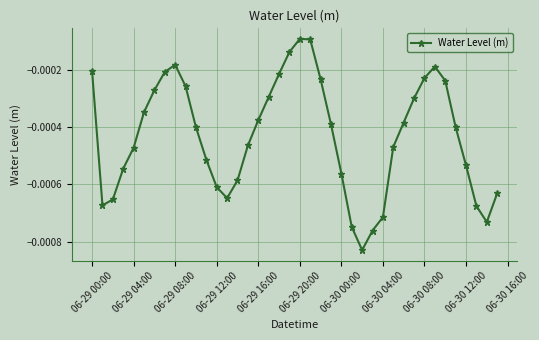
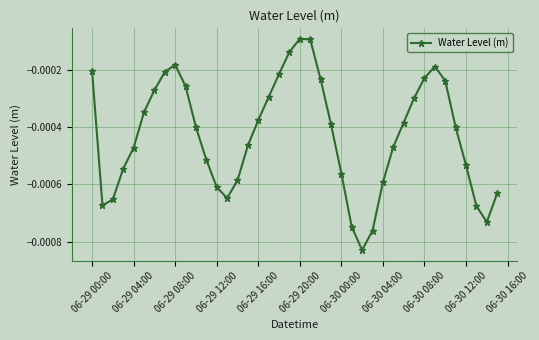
06-30 04:00: -0.00071 -> -0.00059
